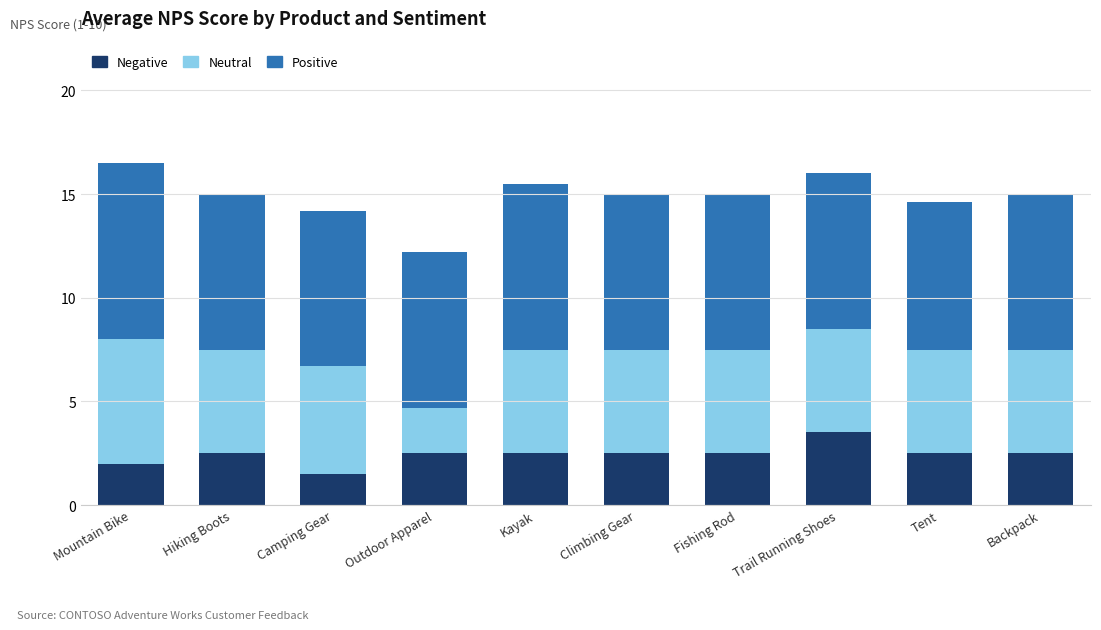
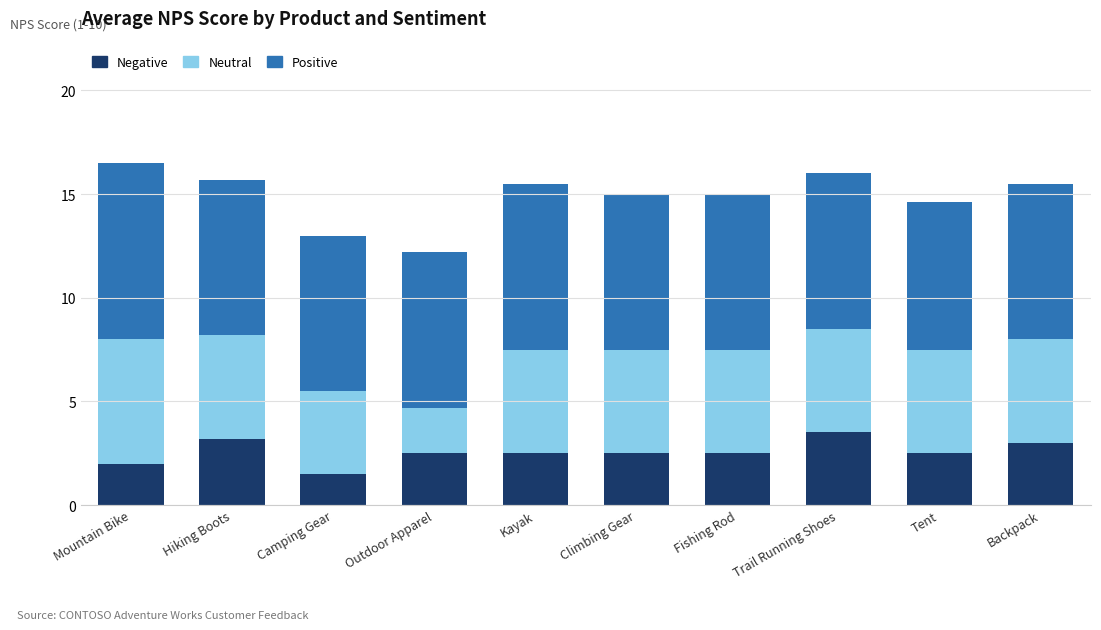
Negative, Hiking Boots: 2.5 -> 3.2
Neutral, Camping Gear: 5.2 -> 4.0
Negative, Backpack: 2.5 -> 3.0
